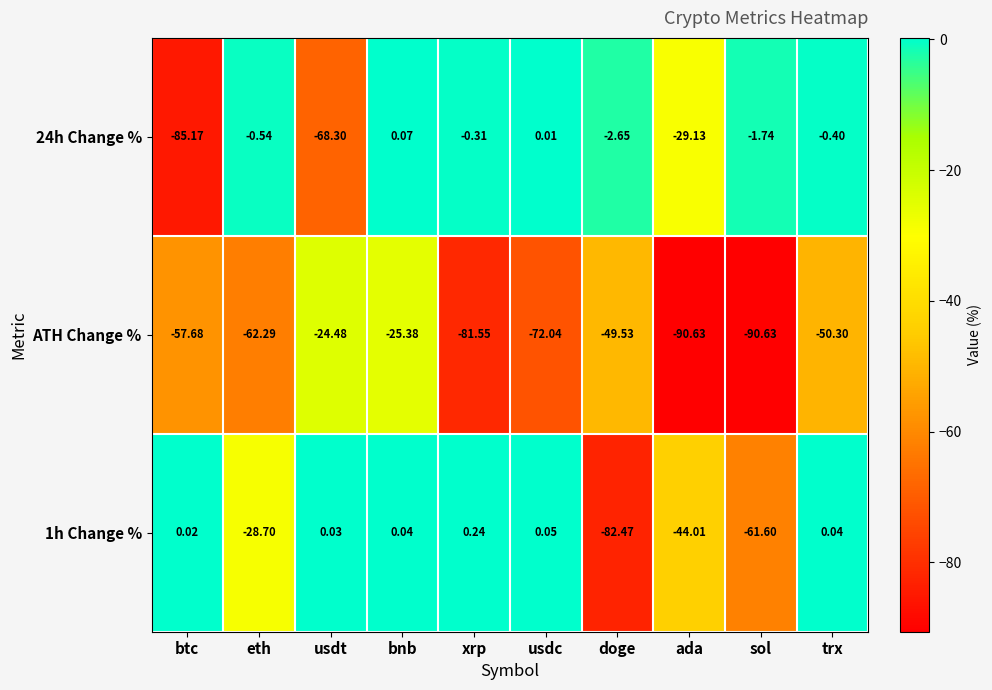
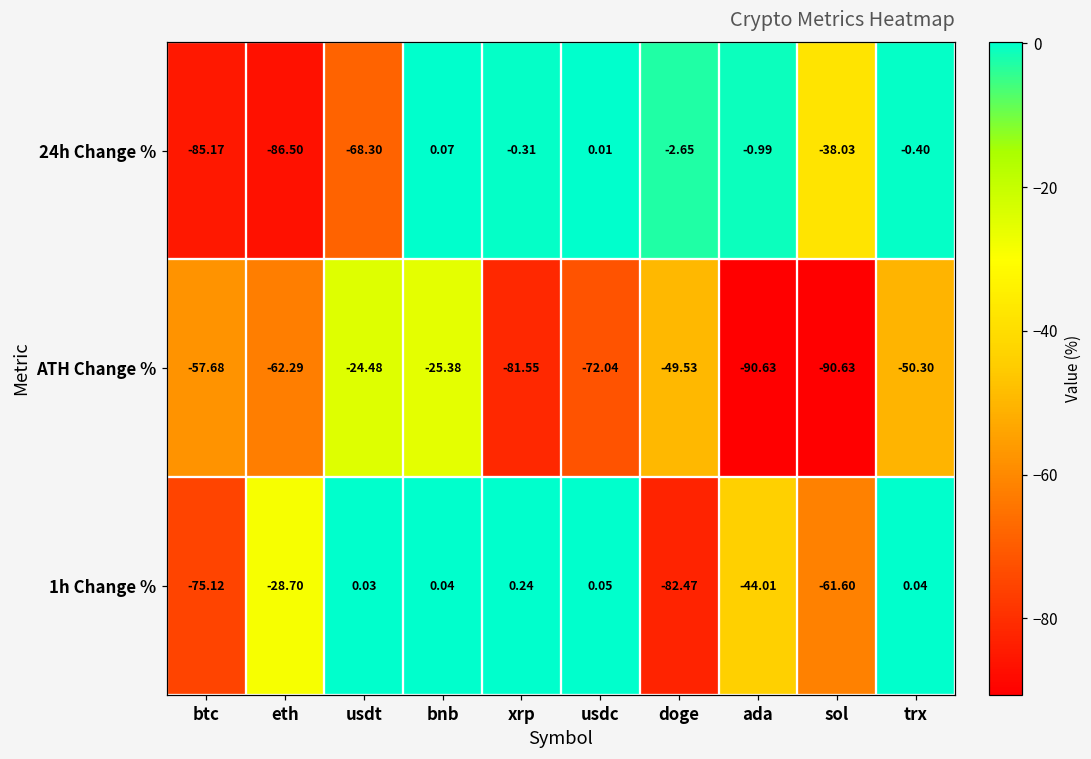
24h Change %, eth: -0.54 -> -86.50
24h Change %, ada: -29.13 -> -0.99
24h Change %, sol: -1.74 -> -38.03
1h Change %, btc: 0.02 -> -75.12
